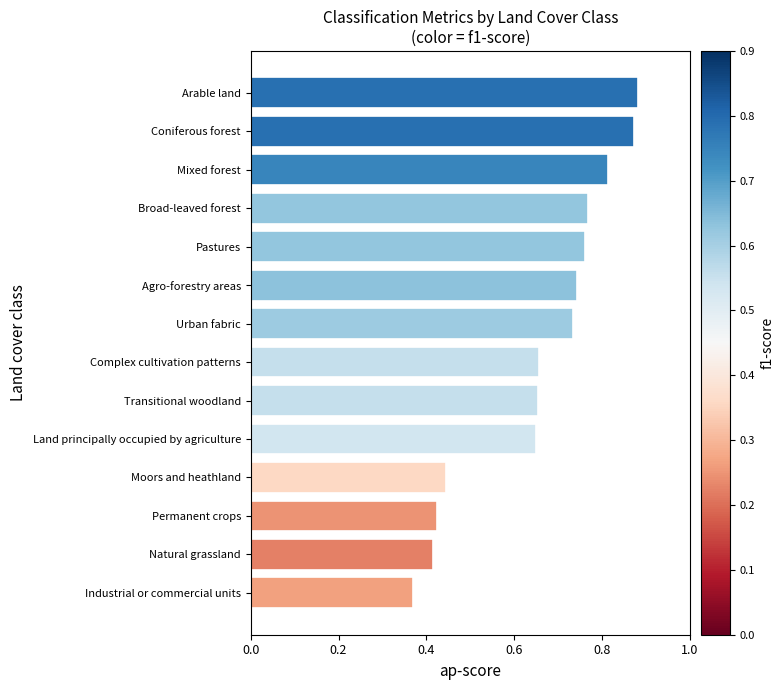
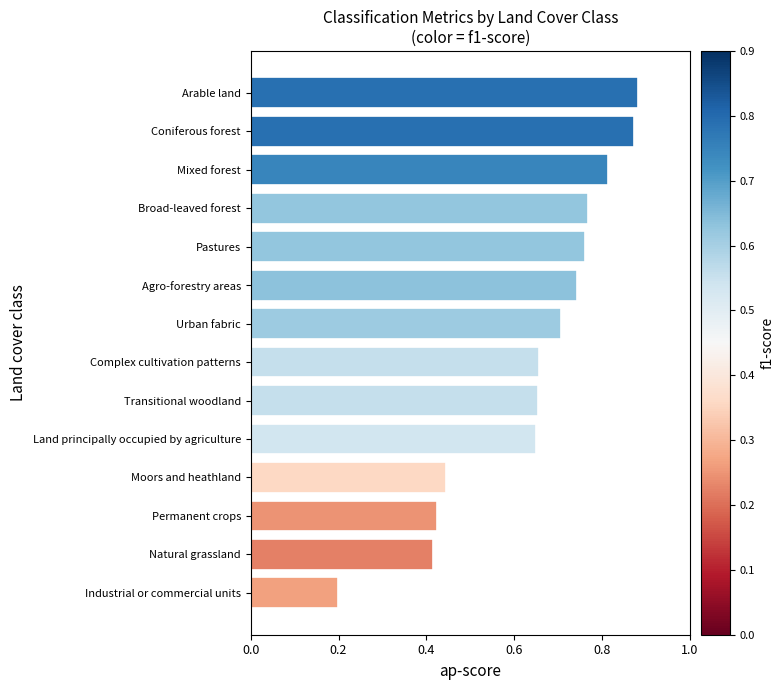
Urban fabric: 0.73 -> 0.71
Industrial or commercial units: 0.37 -> 0.20
